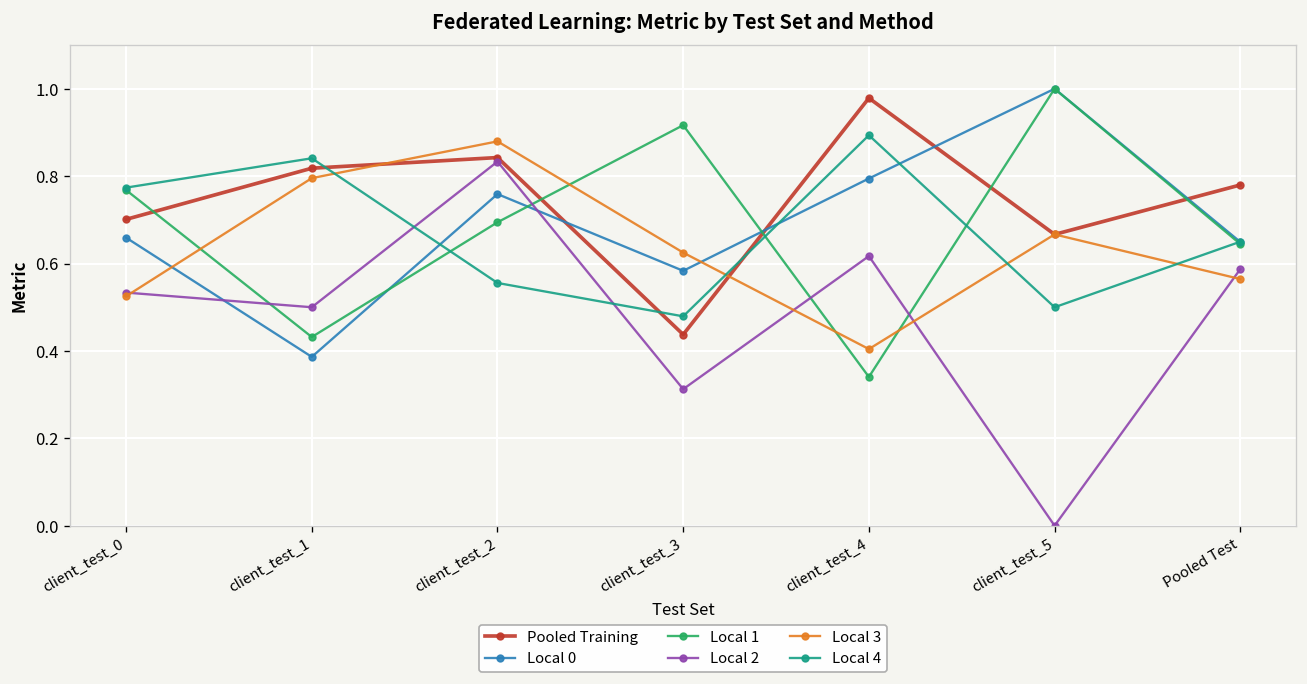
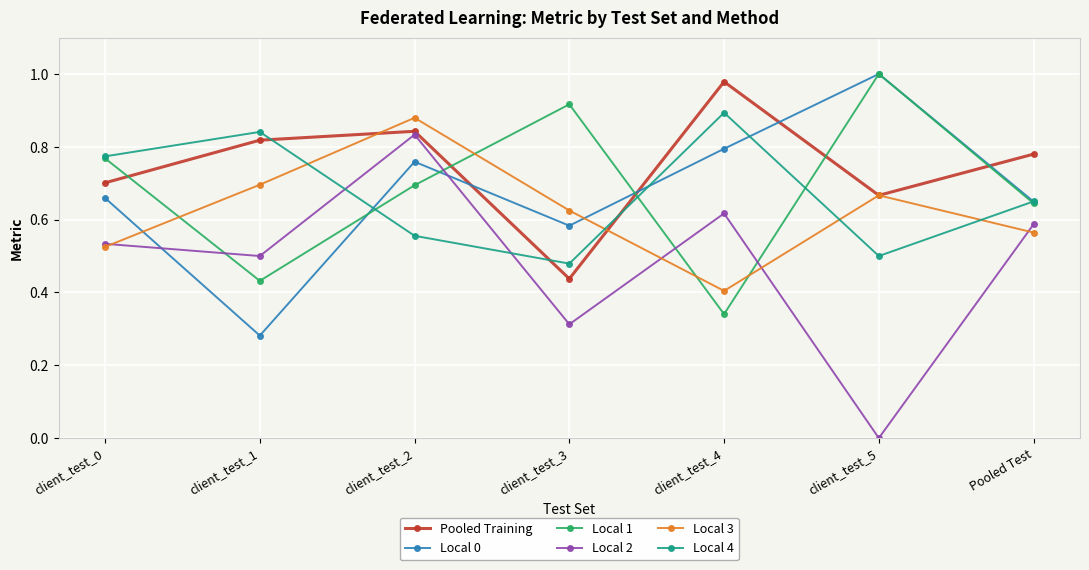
Local 0, client_test_1: 0.39 -> 0.28
Local 3, client_test_1: 0.80 -> 0.70
